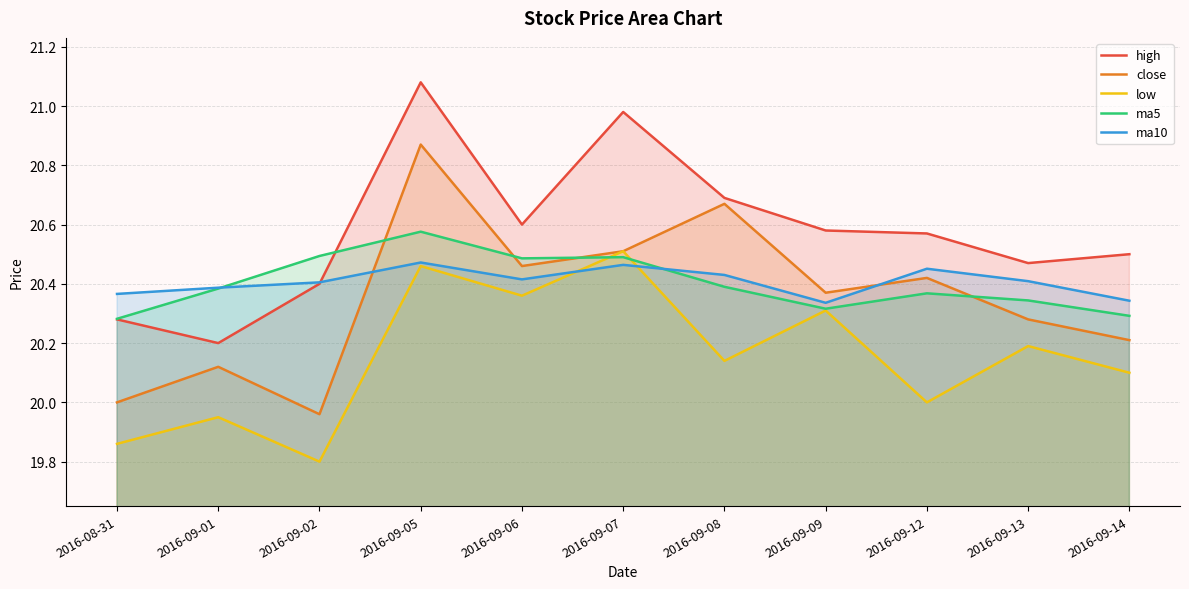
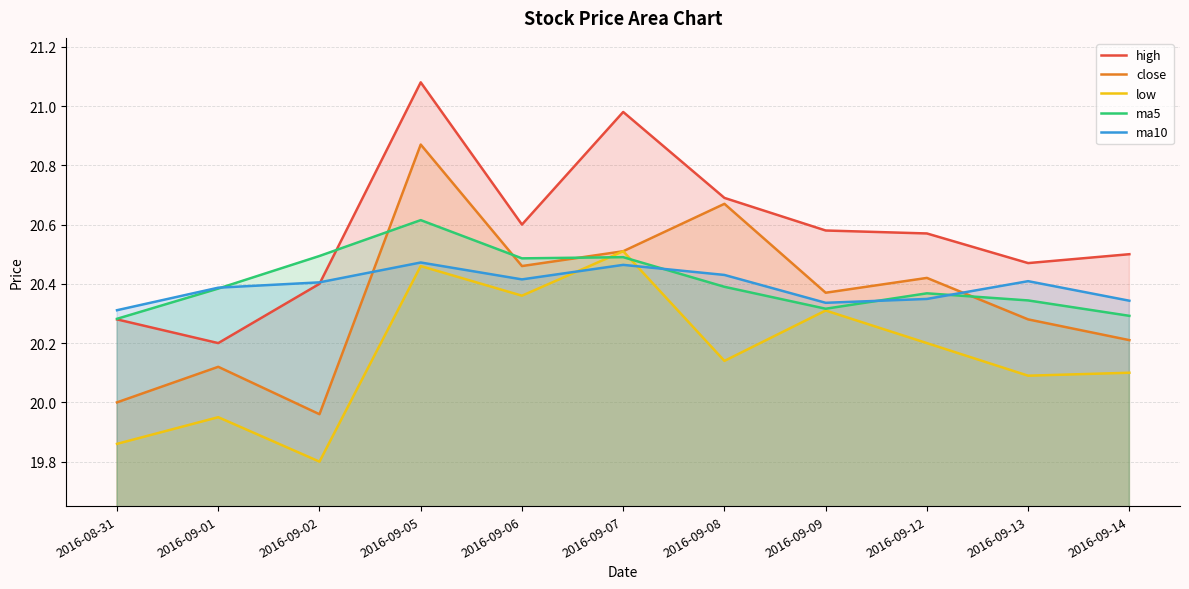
ma10, 2016-08-31: 20.37 -> 20.31
ma5, 2016-09-05: 20.58 -> 20.62
low, 2016-09-12: 20.0 -> 20.2
ma10, 2016-09-12: 20.45 -> 20.35
low, 2016-09-13: 20.19 -> 20.09
